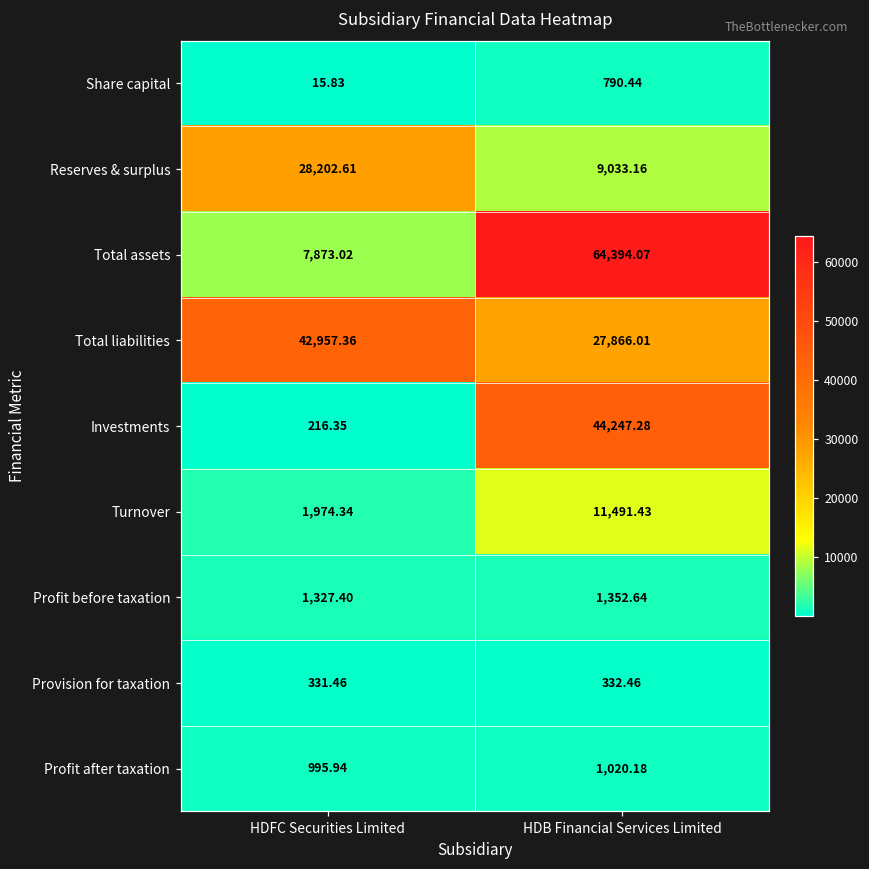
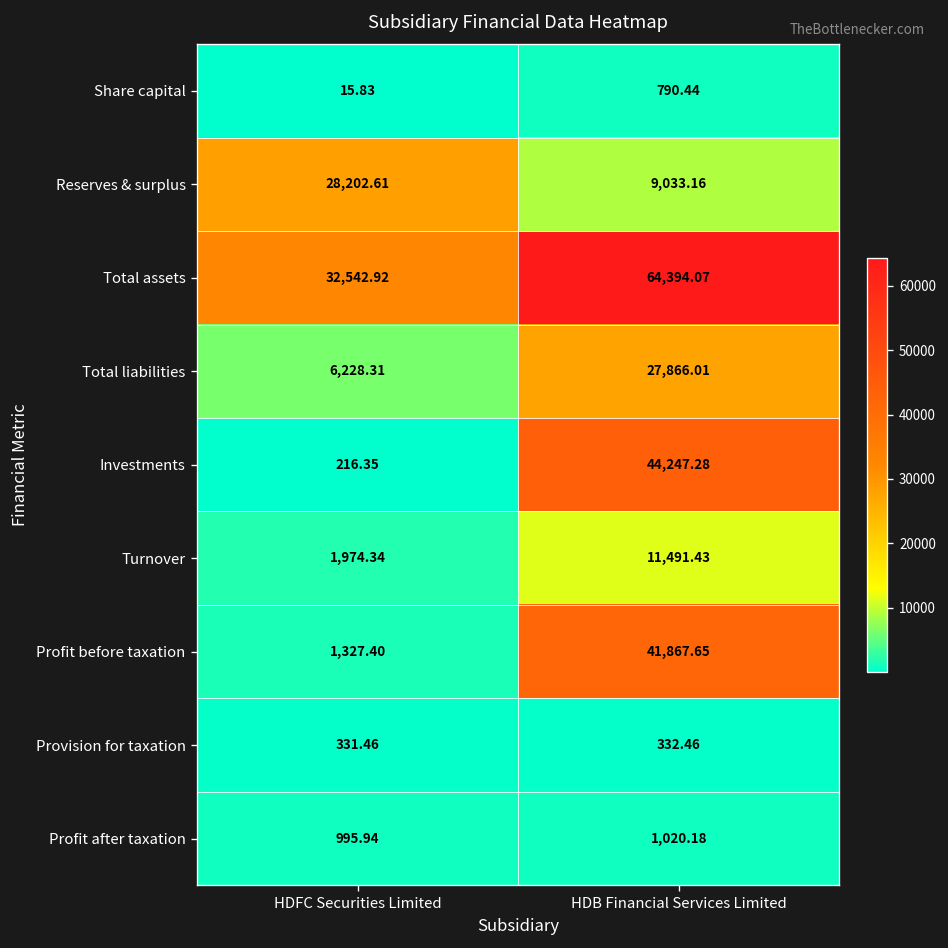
Total assets, HDFC Securities Limited: 7,873.02 -> 32,542.92
Total liabilities, HDFC Securities Limited: 42,957.36 -> 6,228.31
Profit before taxation, HDB Financial Services Limited: 1,352.64 -> 41,867.65
